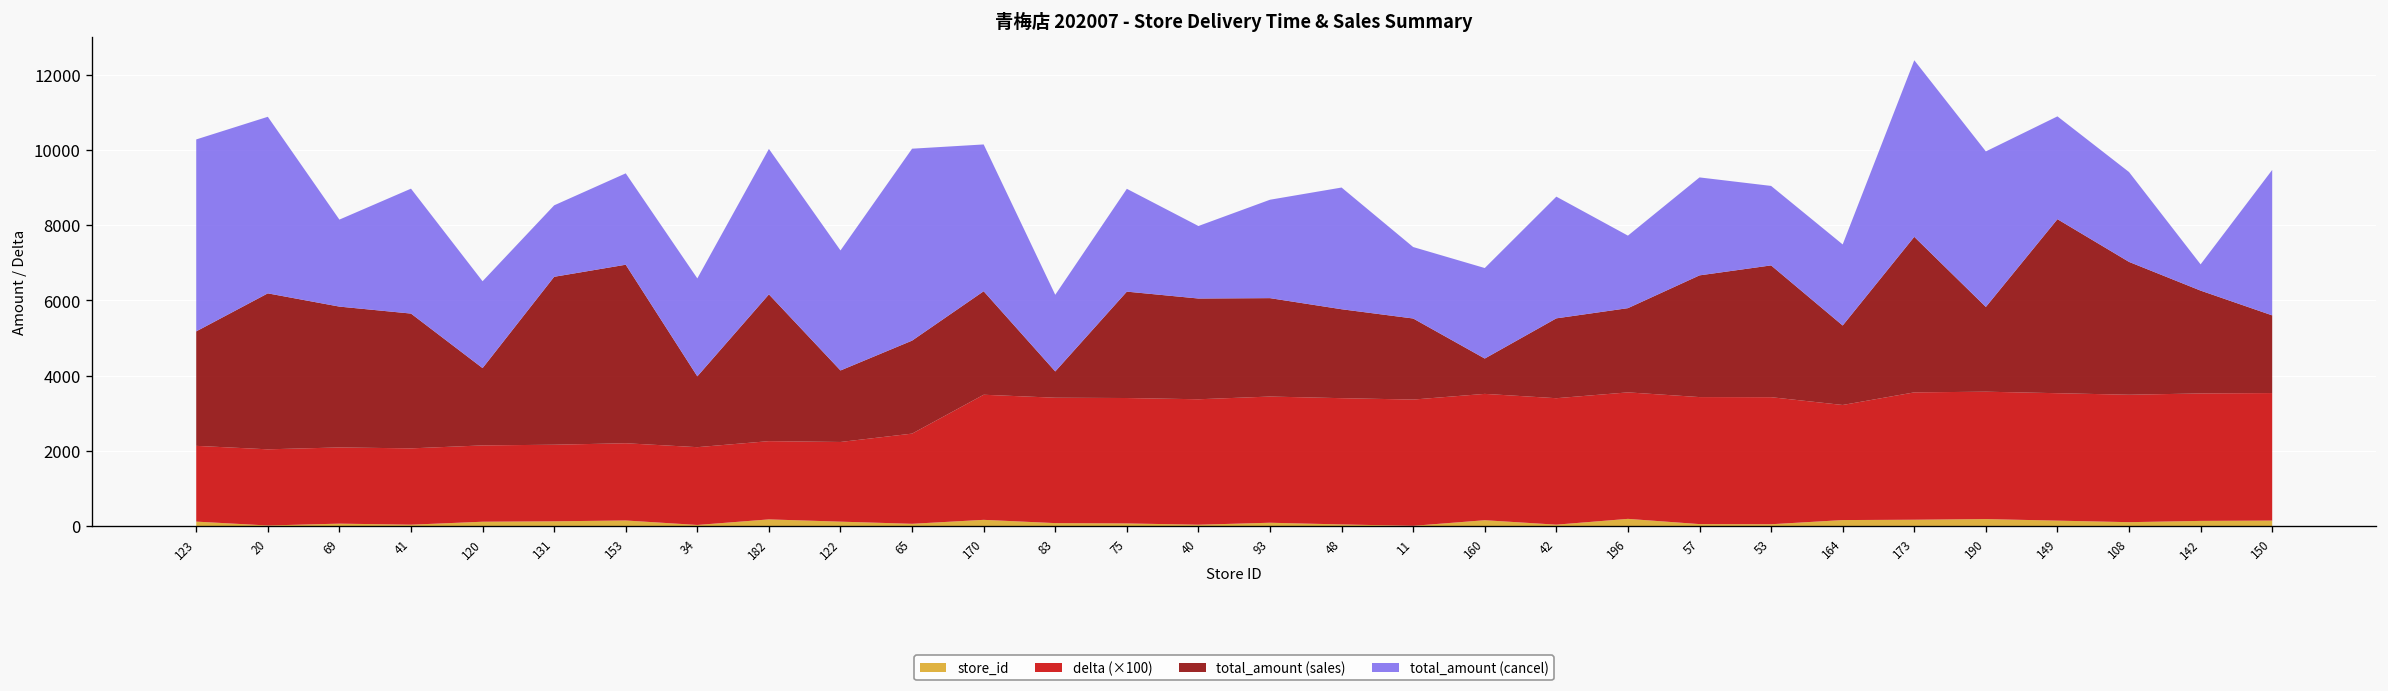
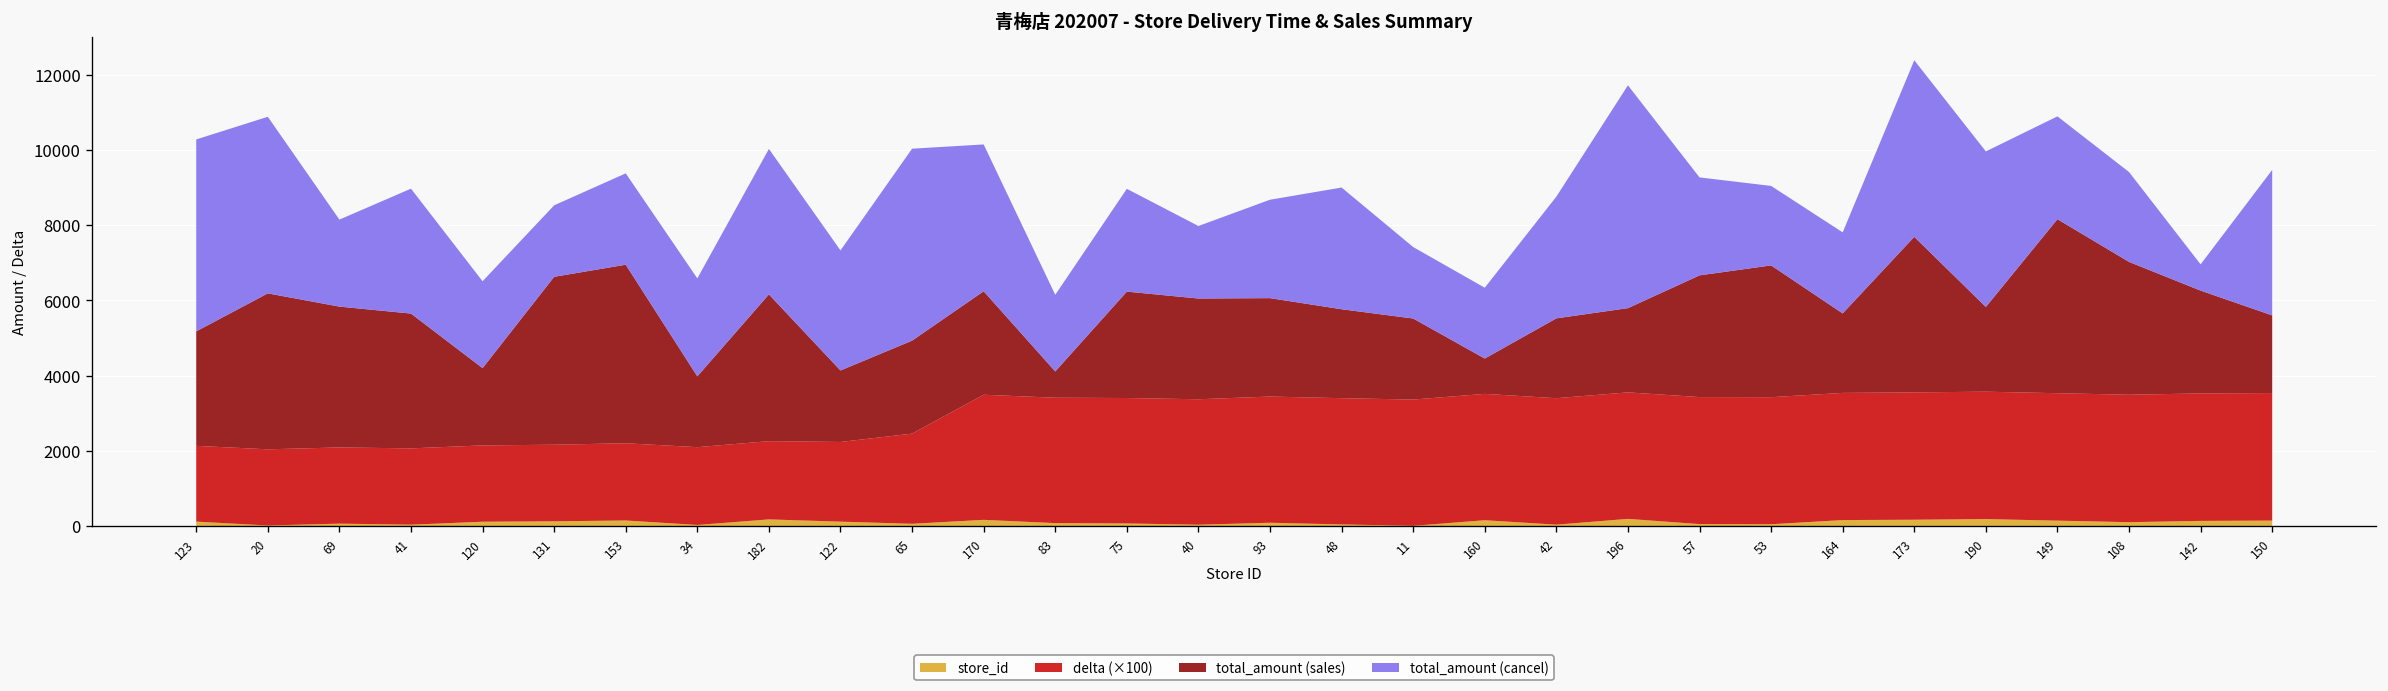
total_amount (cancel), 160: 2400 -> 1900
total_amount (cancel), 196: 1900 -> 5900
delta (×100), 164: 3100 -> 3400
